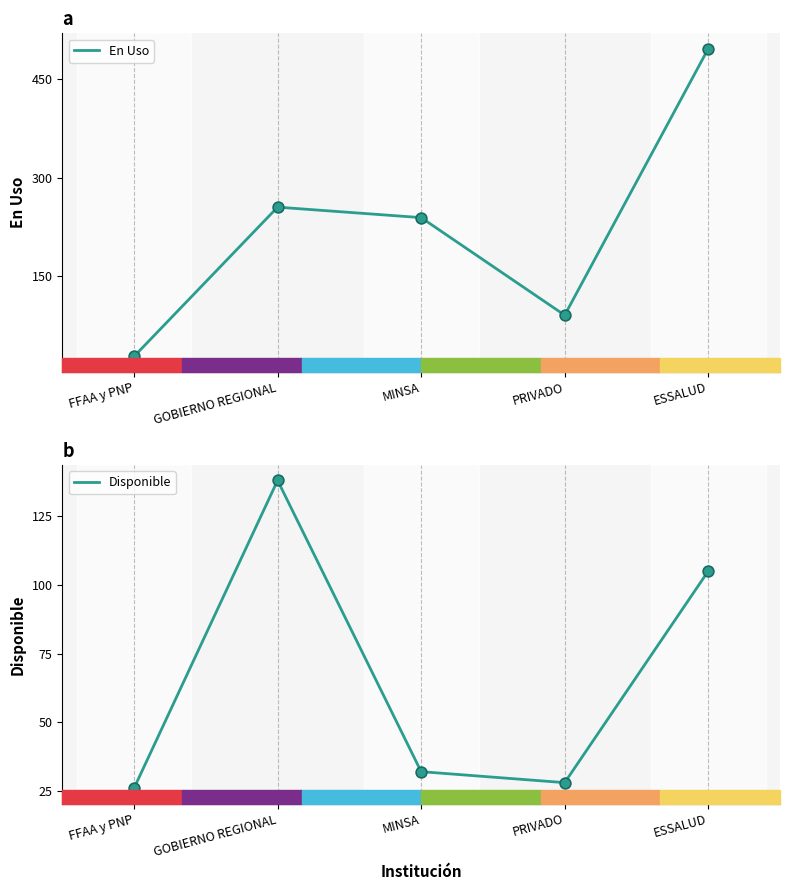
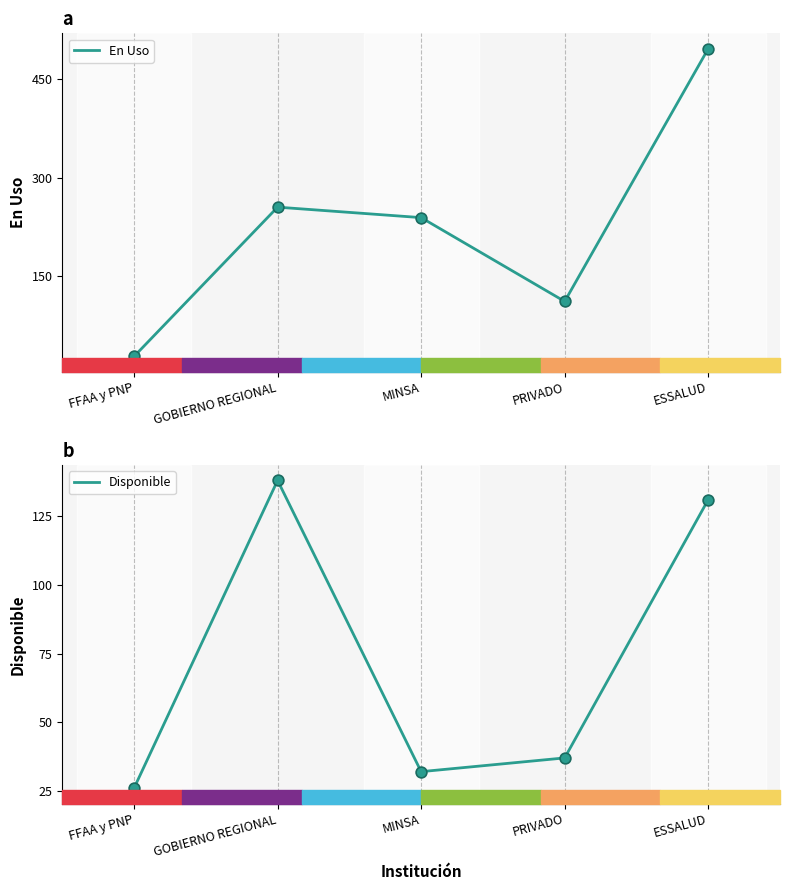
a, PRIVADO: 90 -> 110
b, PRIVADO: 28 -> 37
b, ESSALUD: 105 -> 131
